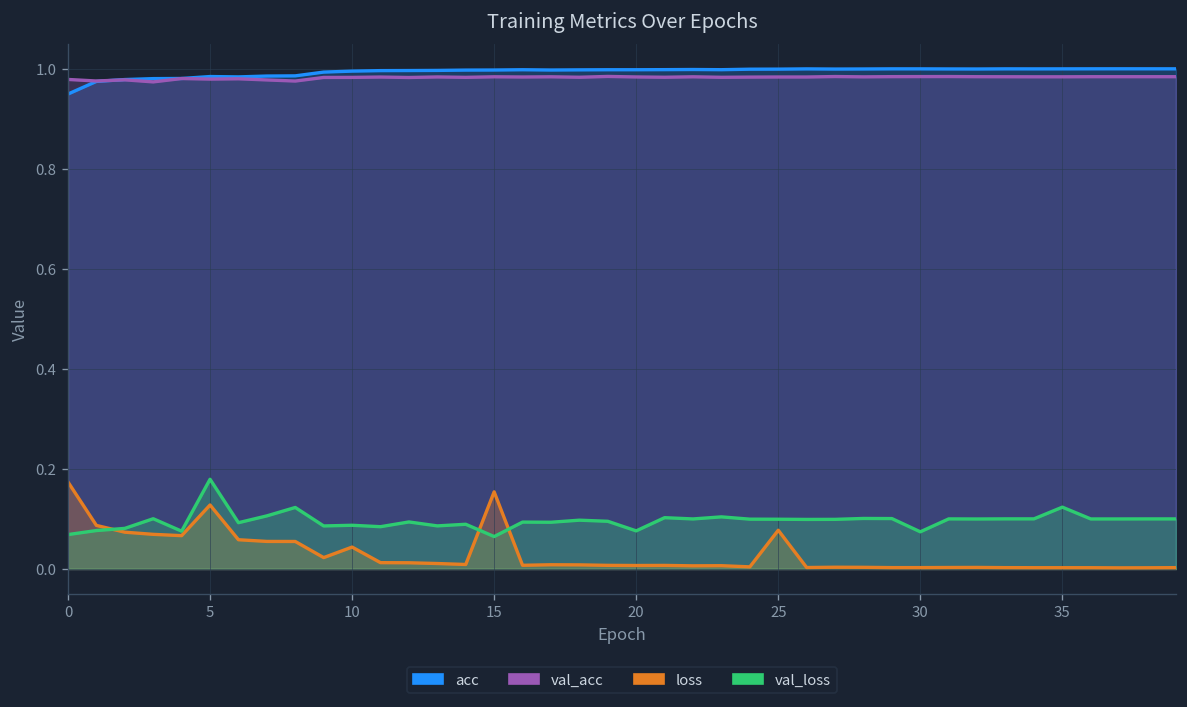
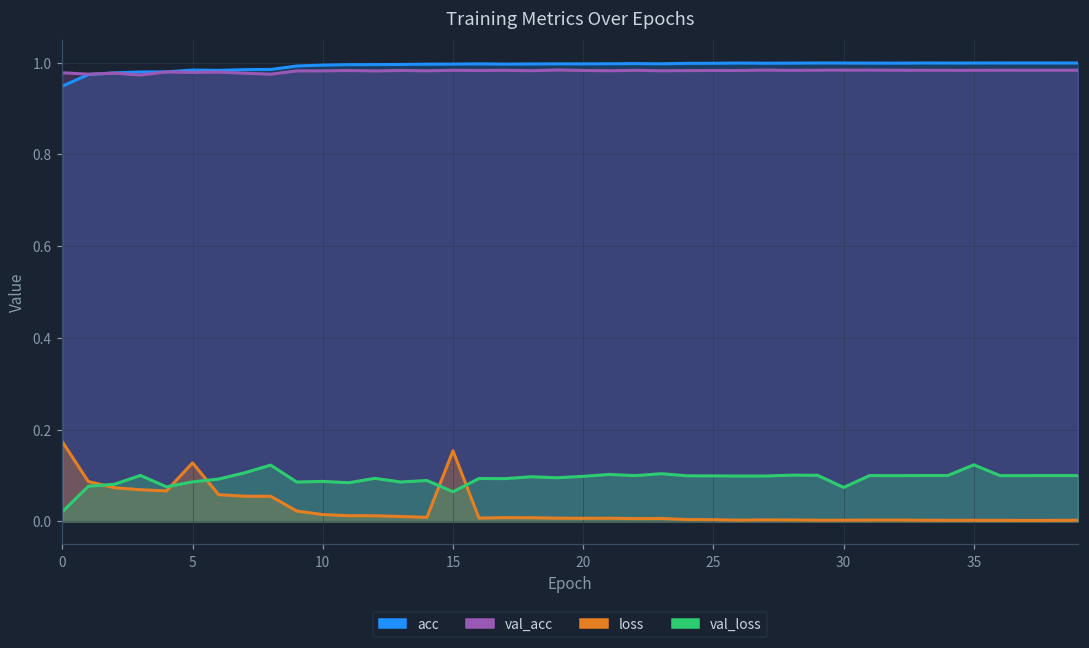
val_loss, 0: 0.07 -> 0.02
val_loss, 5: 0.18 -> 0.09
loss, 10: 0.04 -> 0.01
val_loss, 20: 0.08 -> 0.10
loss, 25: 0.08 -> 0.00
